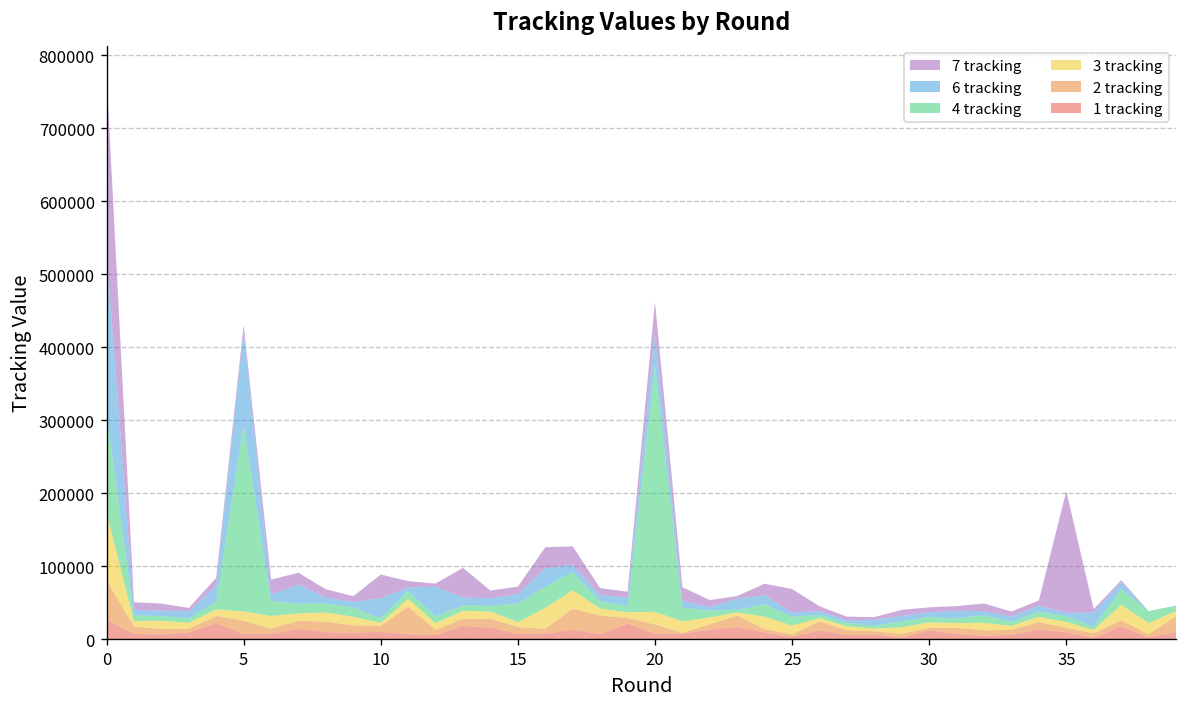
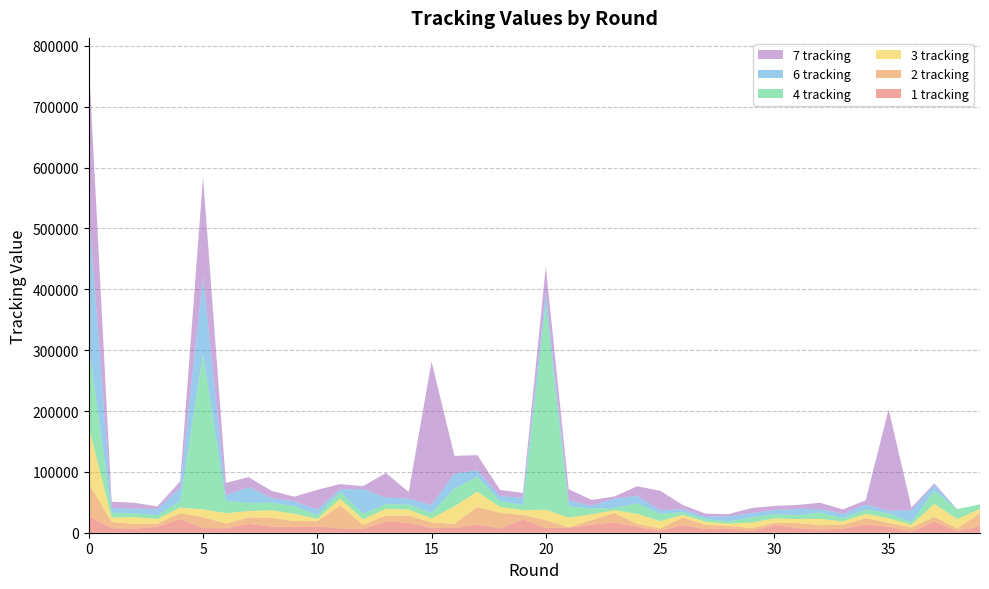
7 tracking, 5: 10000 -> 160000
6 tracking, 10: 30000 -> 10000
4 tracking, 15: 30000 -> 10000
7 tracking, 15: 10000 -> 240000
6 tracking, 20: 40000 -> 20000
